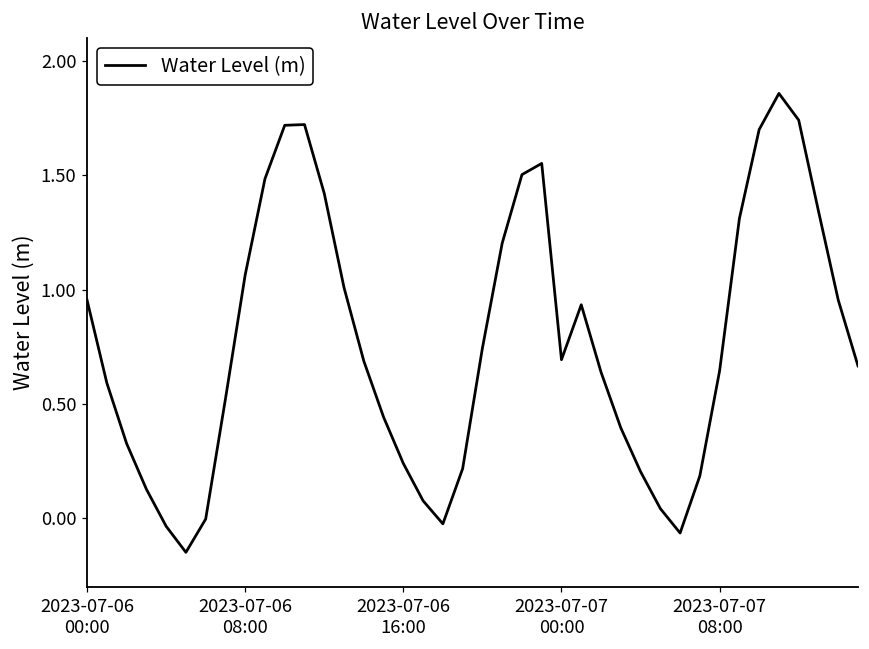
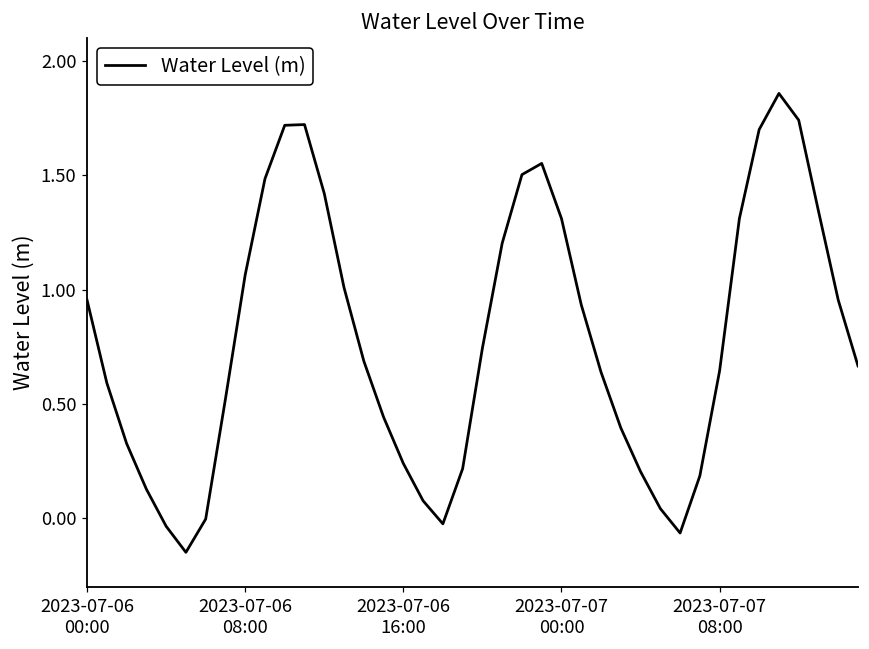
2023-07-07 00:00: 0.69 -> 1.31
